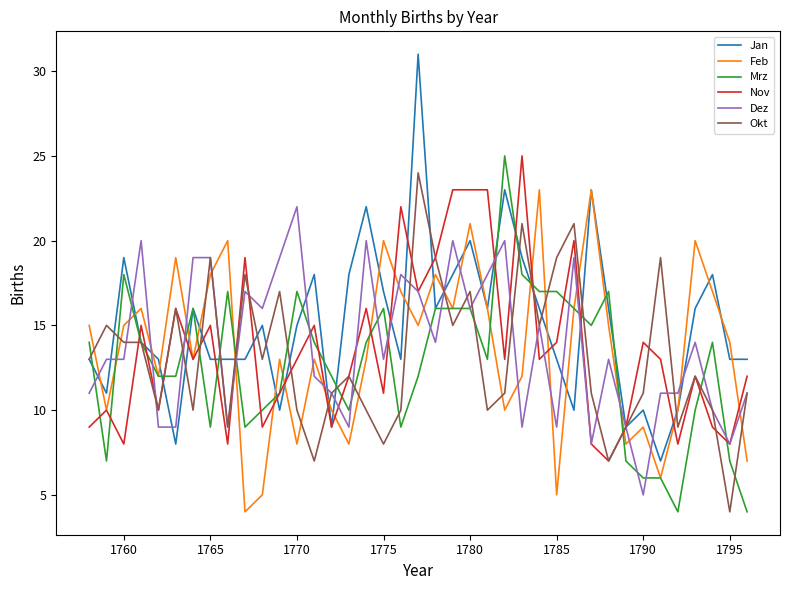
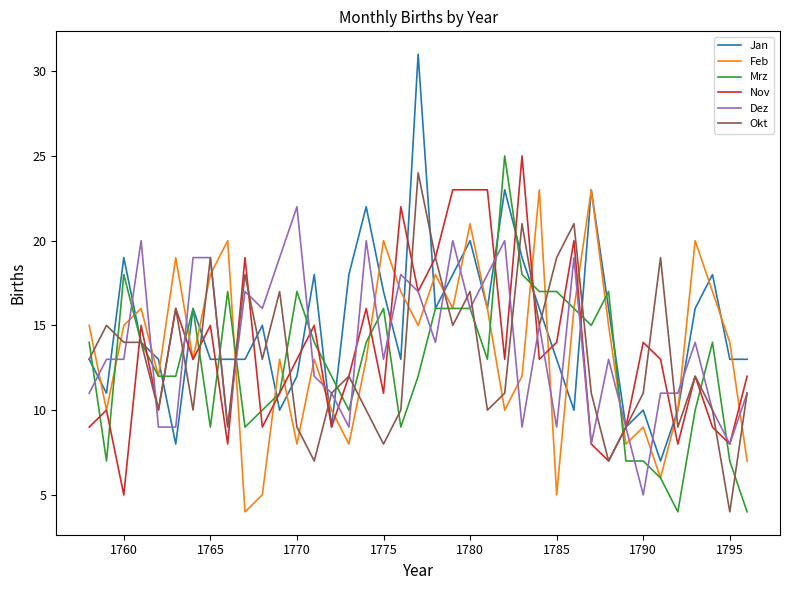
Nov, 1760: 8 -> 5
Jan, 1770: 15 -> 12
Okt, 1770: 10 -> 9
Mrz, 1790: 6 -> 7
